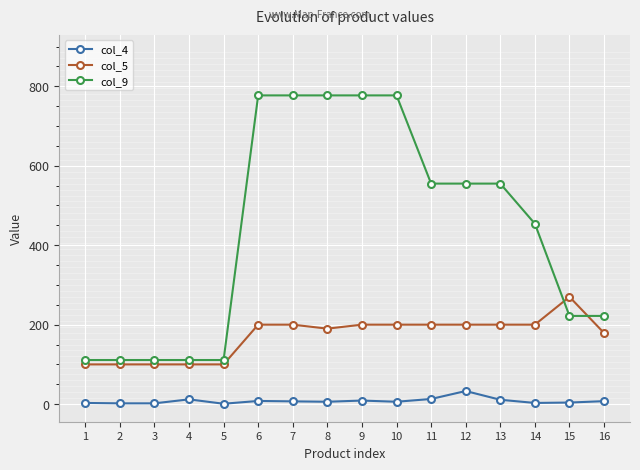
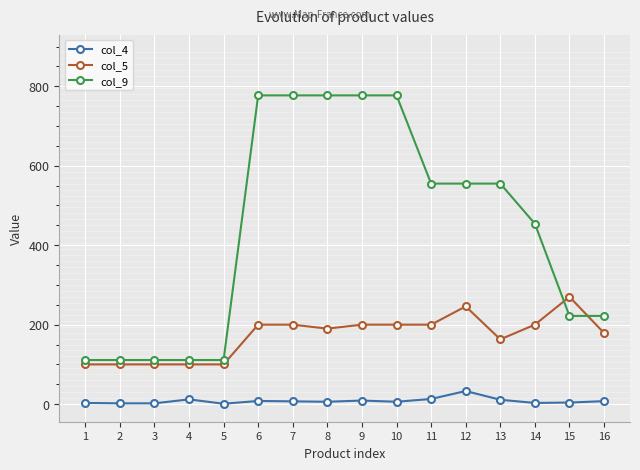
col_5, 12: 200 -> 250
col_5, 13: 200 -> 160
